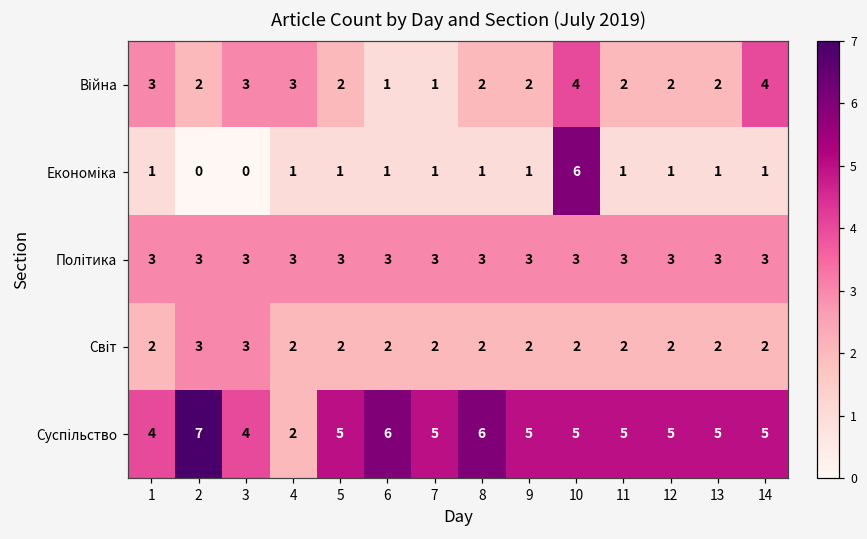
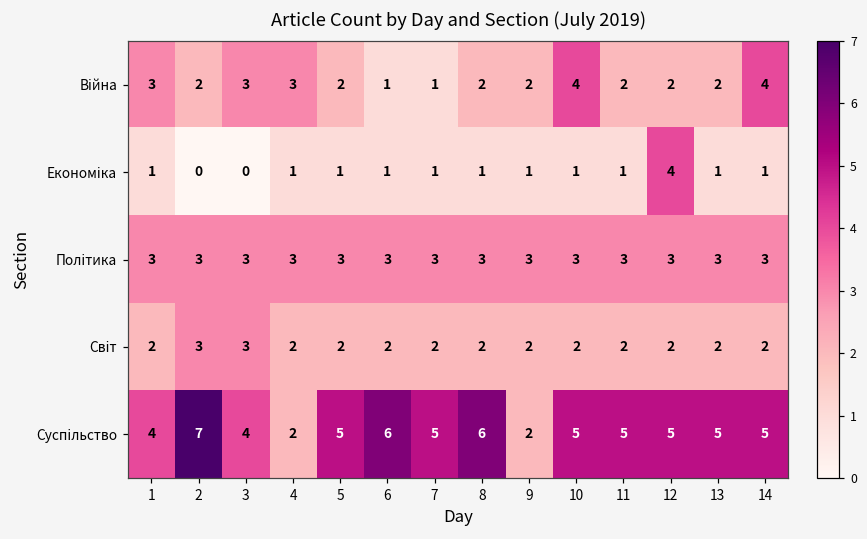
Економіка, 10: 6 -> 1
Економіка, 12: 1 -> 4
Суспільство, 9: 5 -> 2
